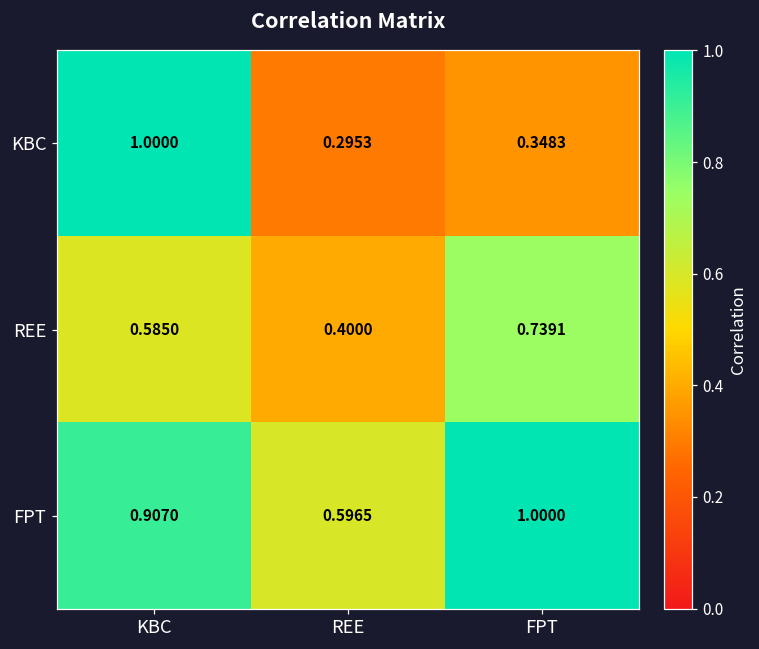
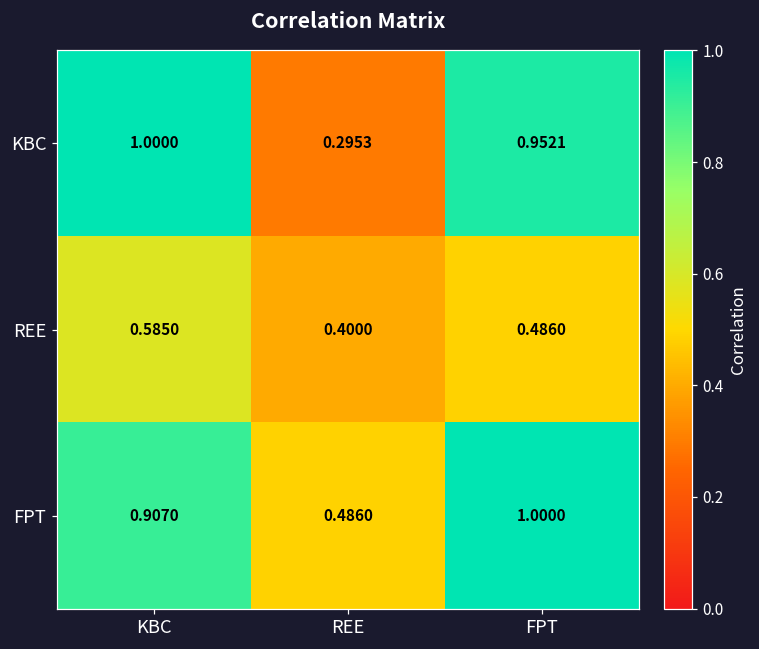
KBC, FPT: 0.3483 -> 0.9521
REE, FPT: 0.7391 -> 0.4860
FPT, REE: 0.5965 -> 0.4860
